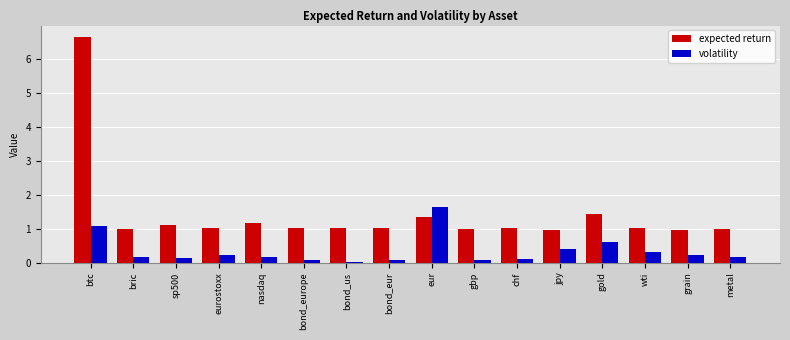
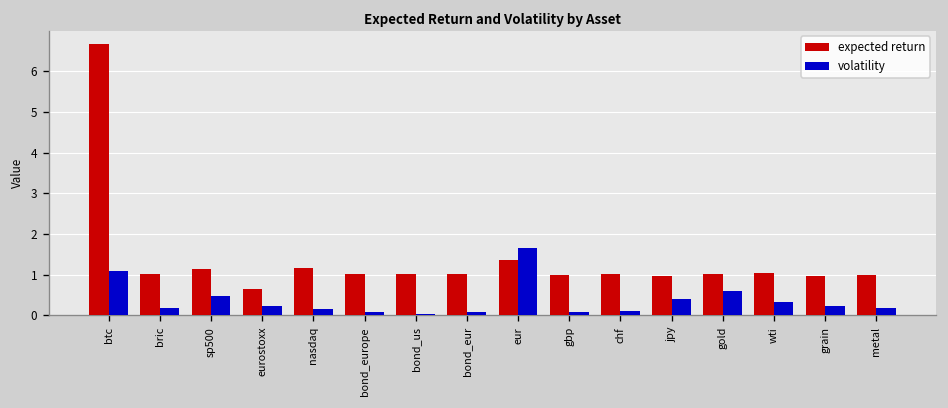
volatility, sp500: 0.1 -> 0.5
expected return, eurostoxx: 1.0 -> 0.7
expected return, gold: 1.4 -> 1.0
